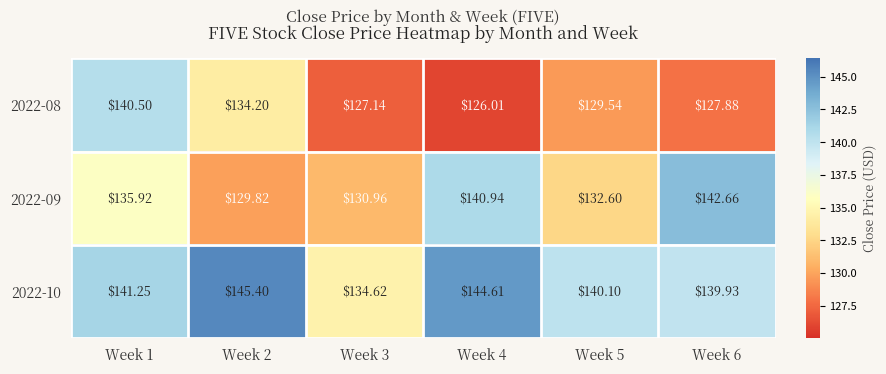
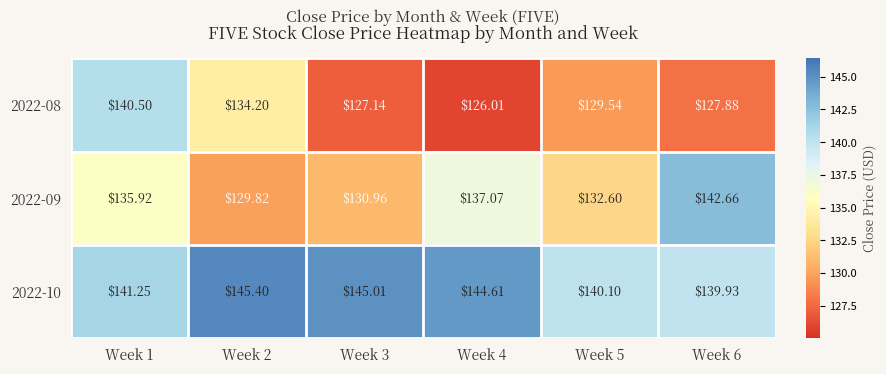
2022-09, Week 4: $140.94 -> $137.07
2022-10, Week 3: $134.62 -> $145.01
